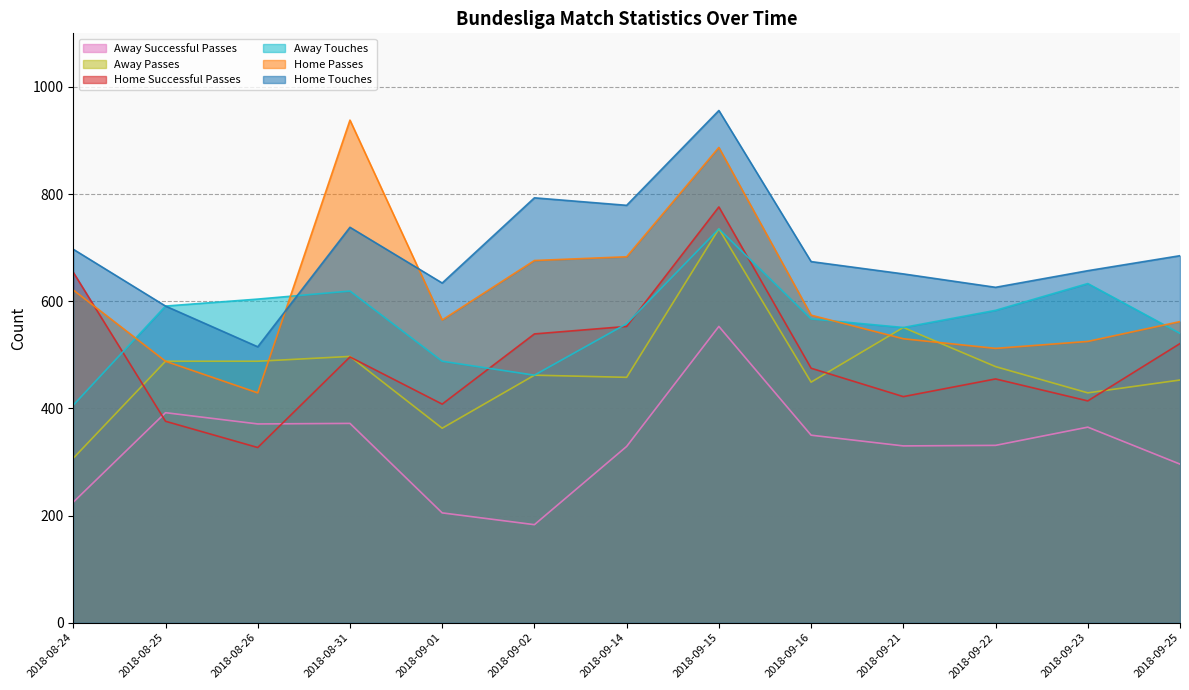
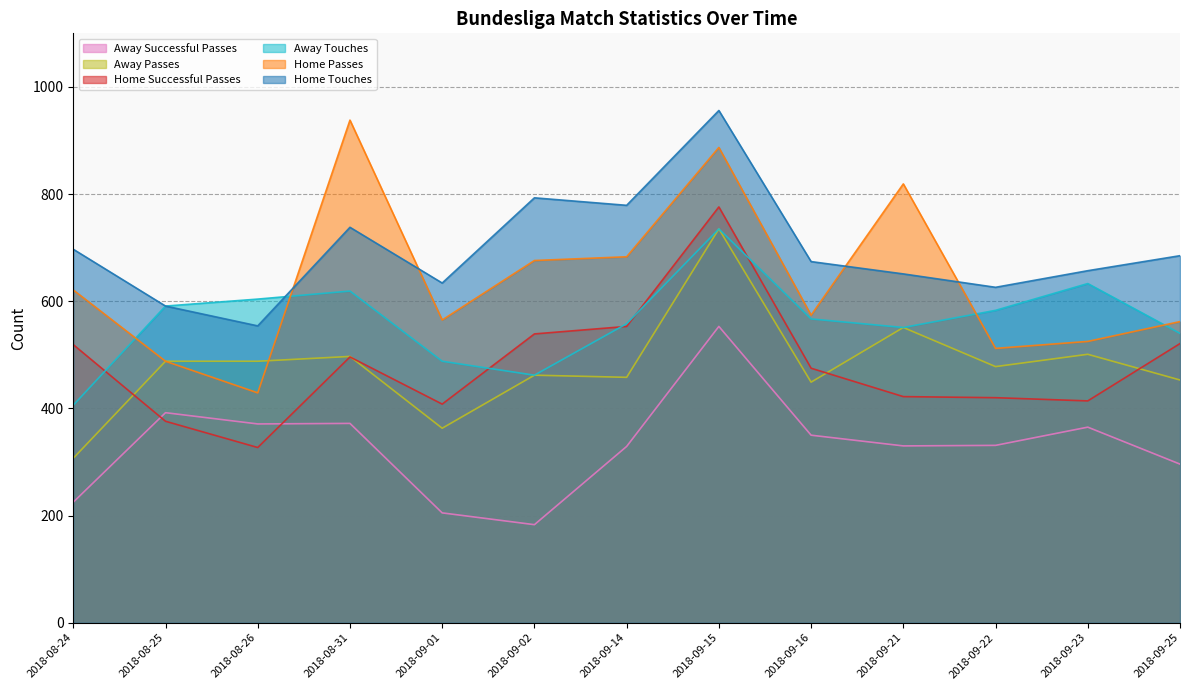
Home Successful Passes, 2018-08-24: 650 -> 520
Home Touches, 2018-08-26: 520 -> 550
Home Passes, 2018-09-21: 530 -> 820
Home Successful Passes, 2018-09-22: 460 -> 420
Away Passes, 2018-09-23: 430 -> 500
